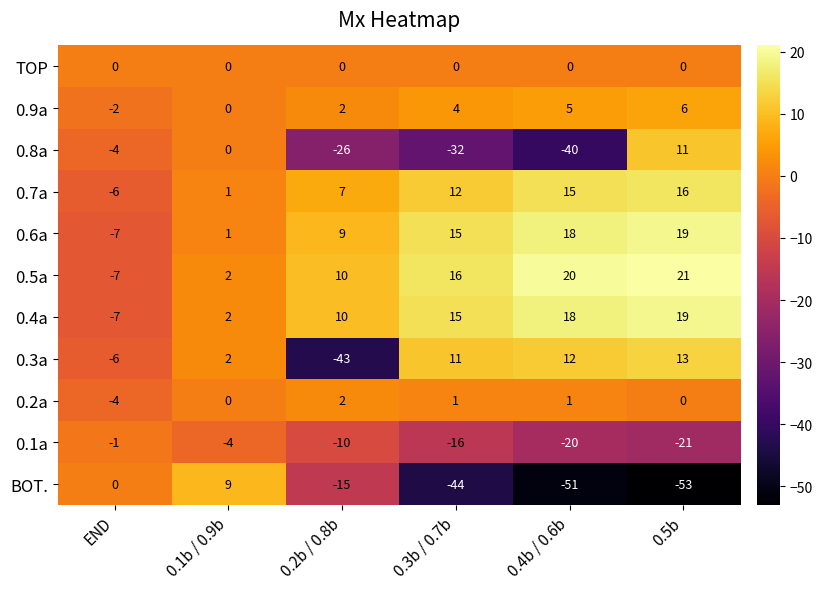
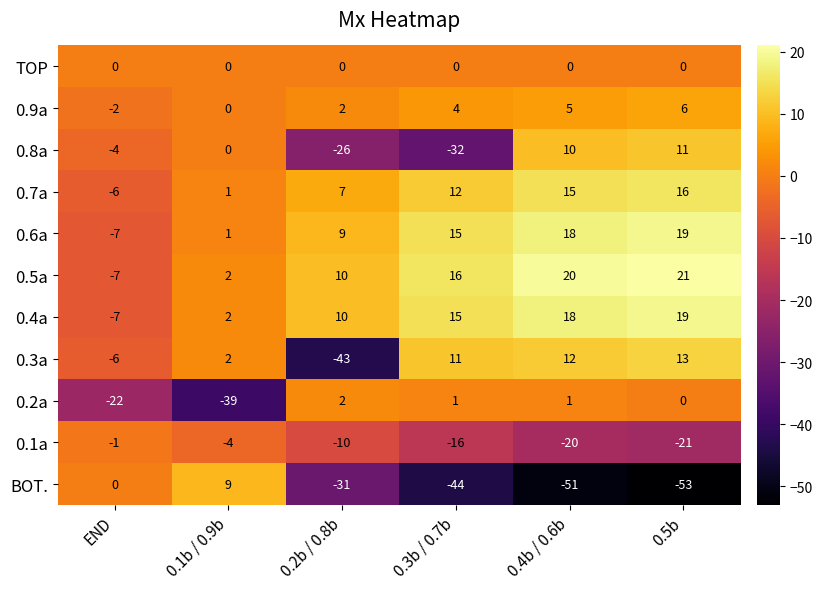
0.8a, 0.4b / 0.6b: -40 -> 10
0.2a, END: -4 -> -22
0.2a, 0.1b / 0.9b: 0 -> -39
BOT., 0.2b / 0.8b: -15 -> -31
